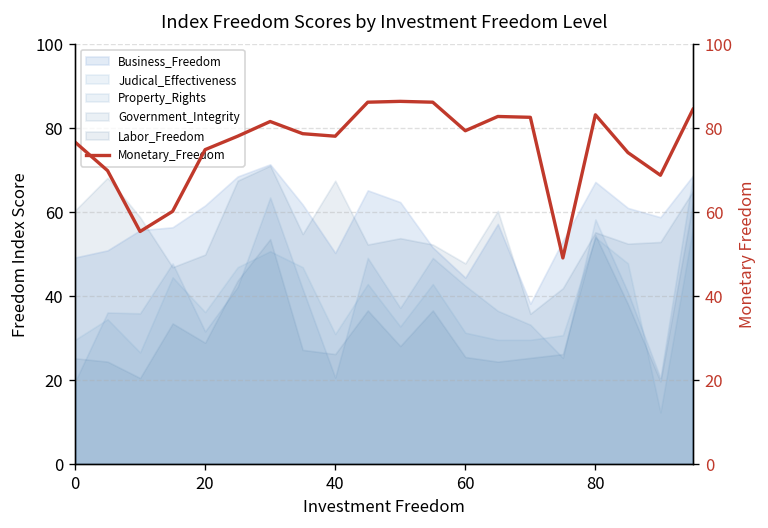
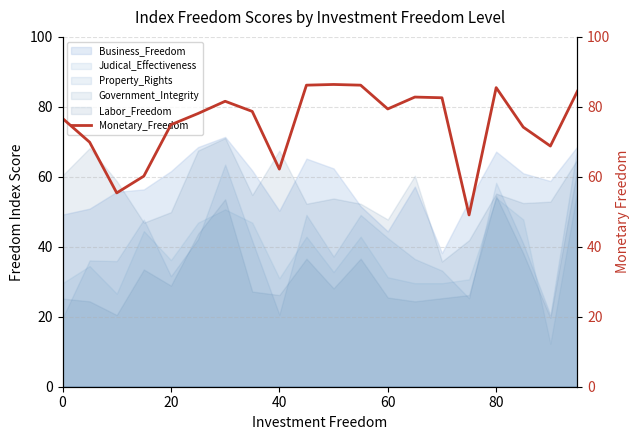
Monetary_Freedom, 40: 78 -> 62
Monetary_Freedom, 80: 83 -> 86
